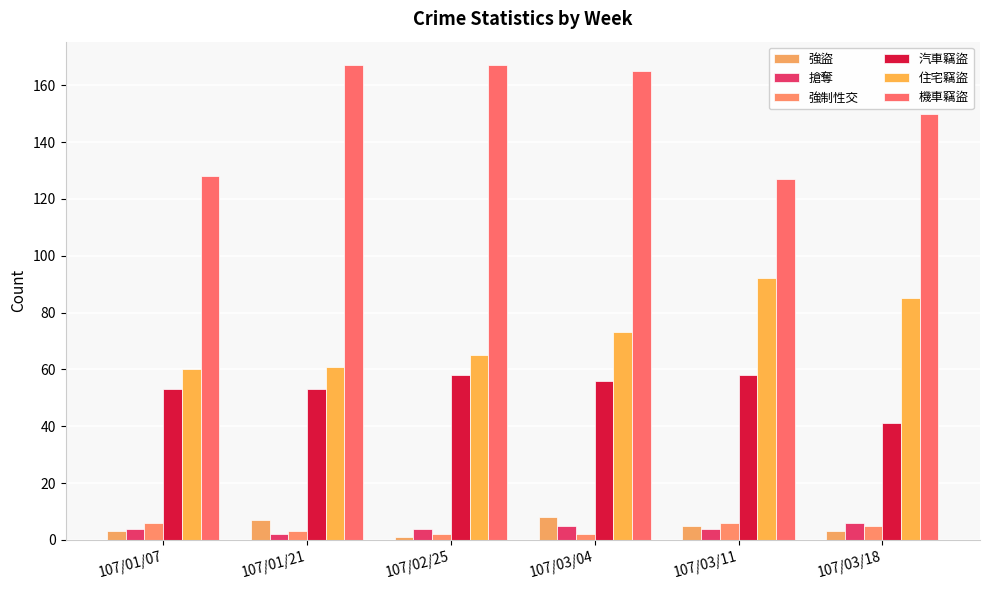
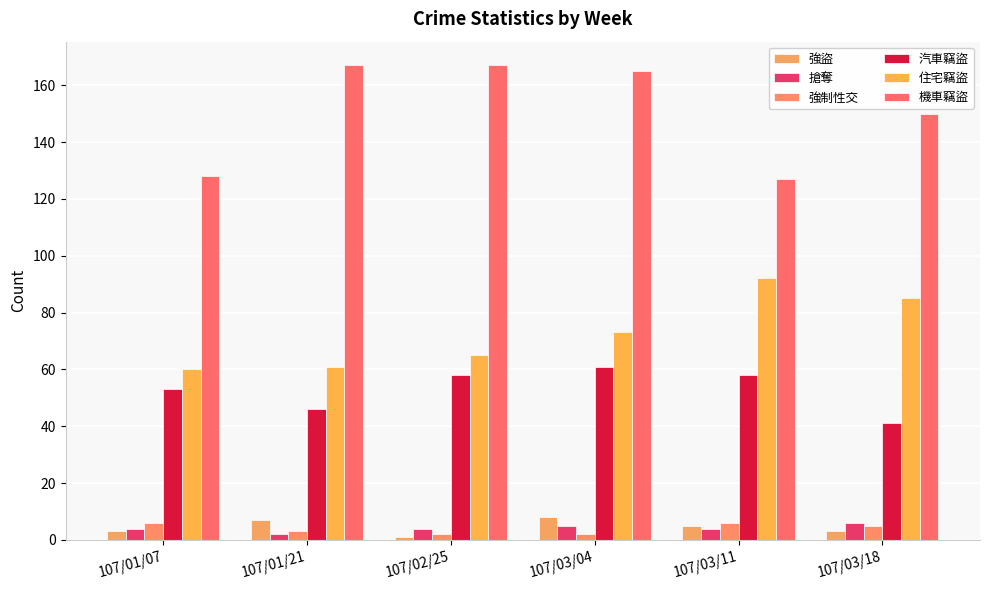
汽車竊盜, 107/01/21: 53 -> 46
汽車竊盜, 107/03/04: 56 -> 61
